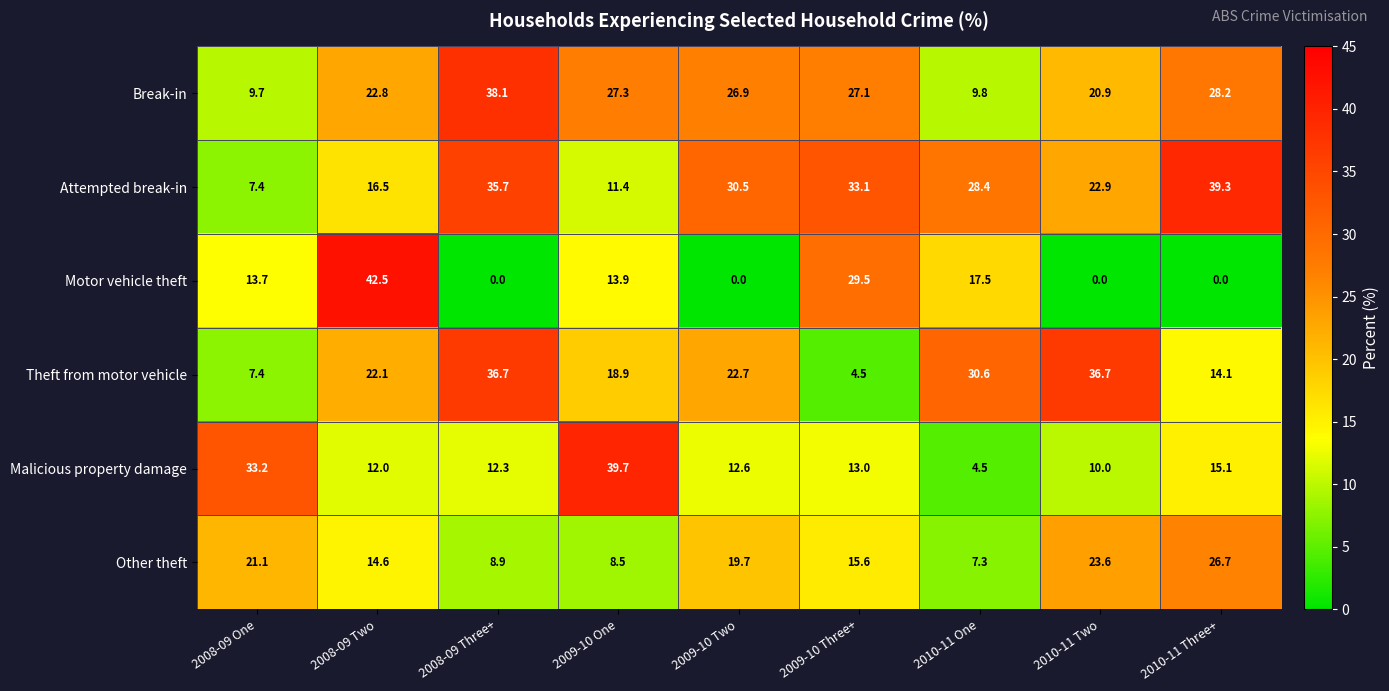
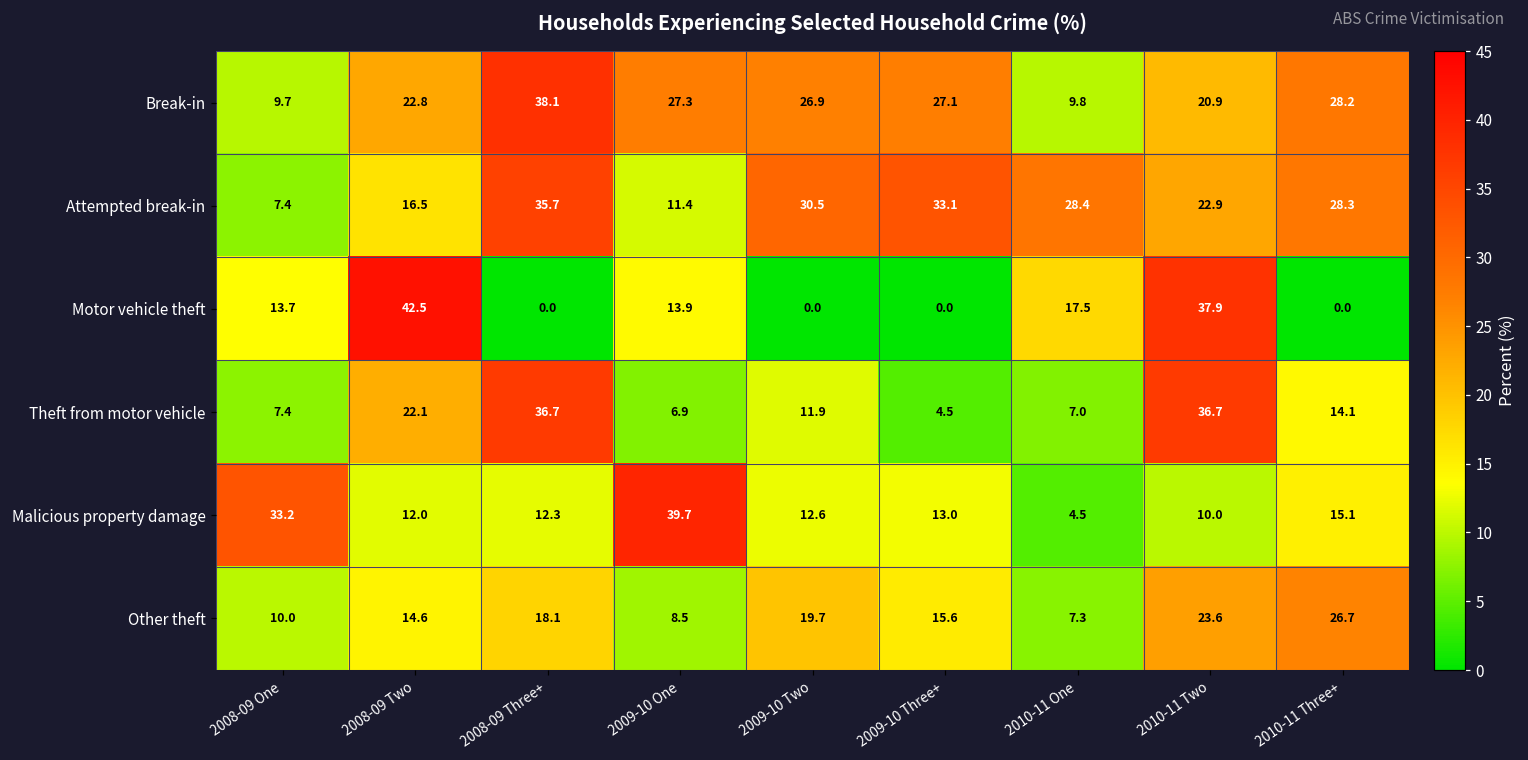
Attempted break-in, 2010-11 Three+: 39.3 -> 28.3
Motor vehicle theft, 2009-10 Three+: 29.5 -> 0.0
Motor vehicle theft, 2010-11 Two: 0.0 -> 37.9
Theft from motor vehicle, 2009-10 One: 18.9 -> 6.9
Theft from motor vehicle, 2009-10 Two: 22.7 -> 11.9
Theft from motor vehicle, 2010-11 One: 30.6 -> 7.0
Other theft, 2008-09 One: 21.1 -> 10.0
Other theft, 2008-09 Three+: 8.9 -> 18.1
